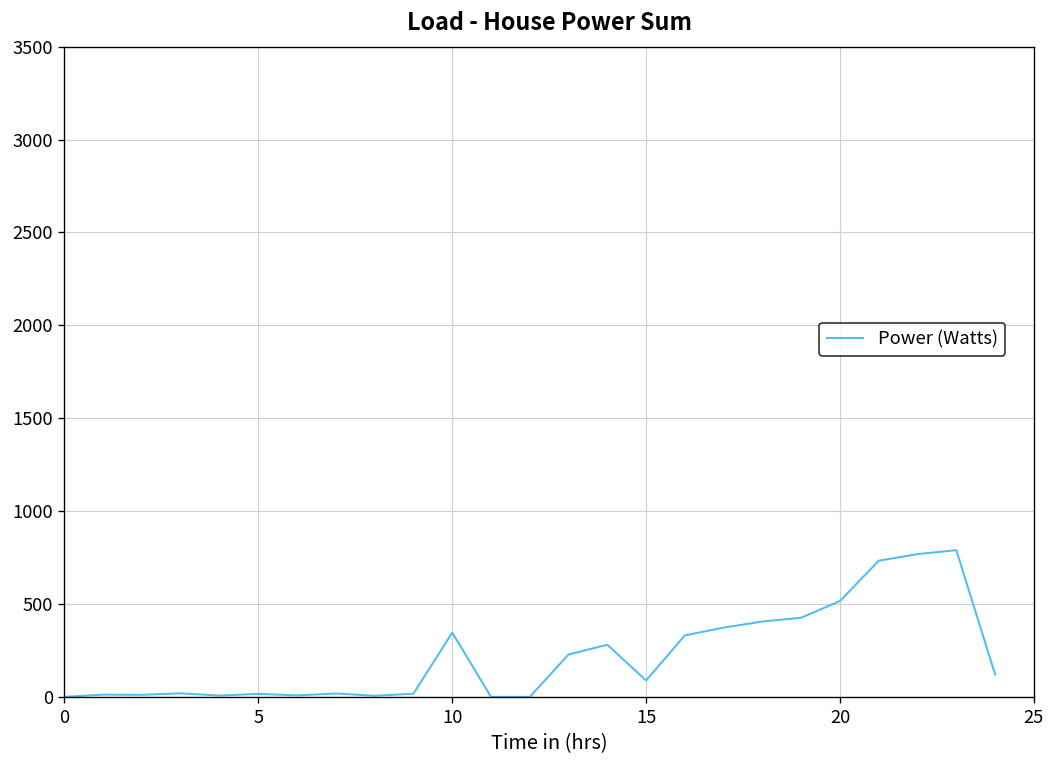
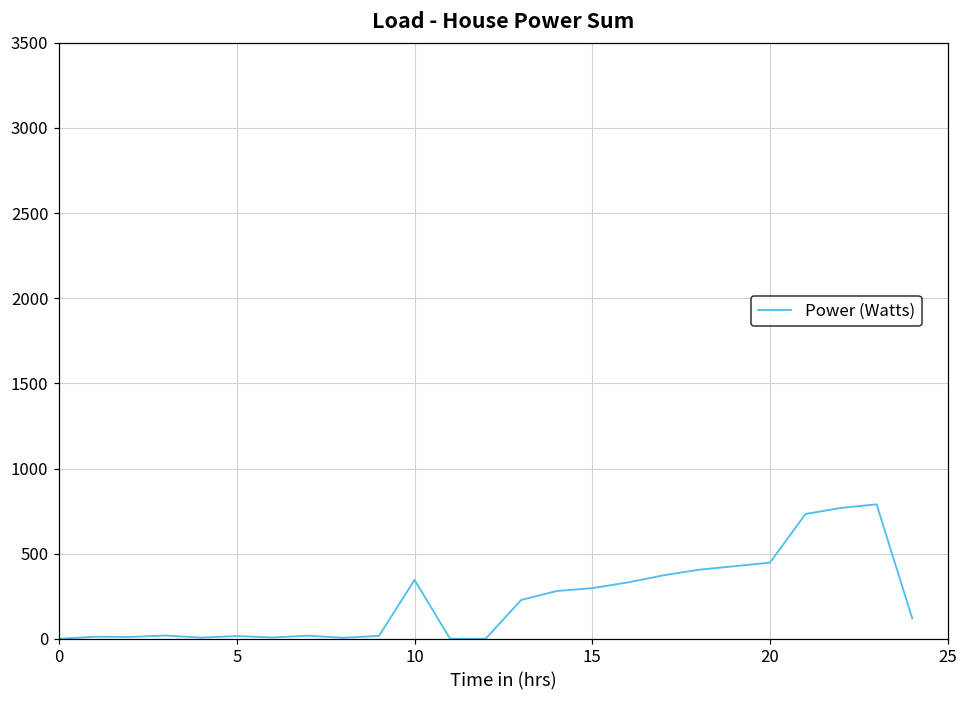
15: 90 -> 300
20: 520 -> 450
